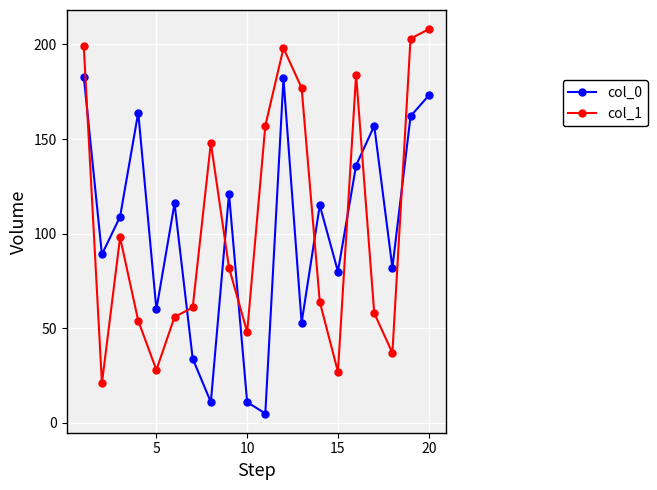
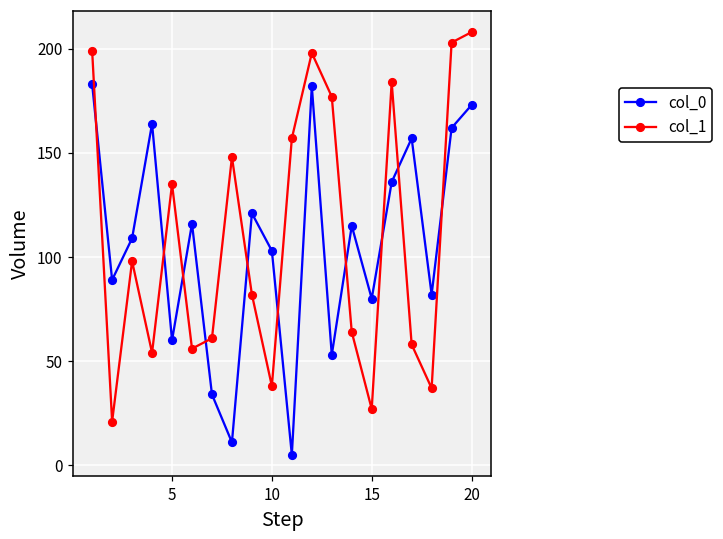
col_1, 5: 28 -> 135
col_0, 10: 11 -> 103
col_1, 10: 48 -> 38
